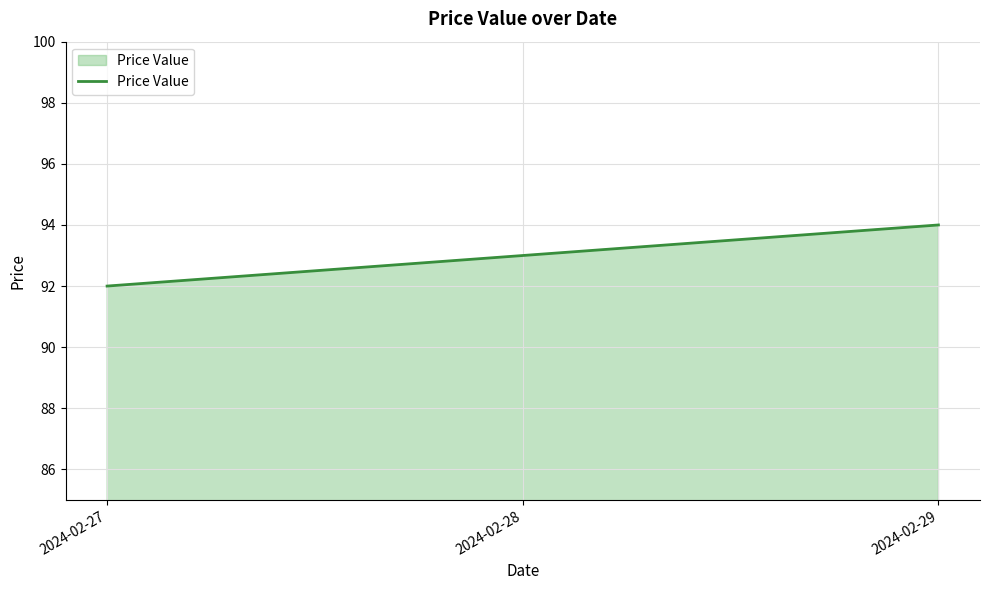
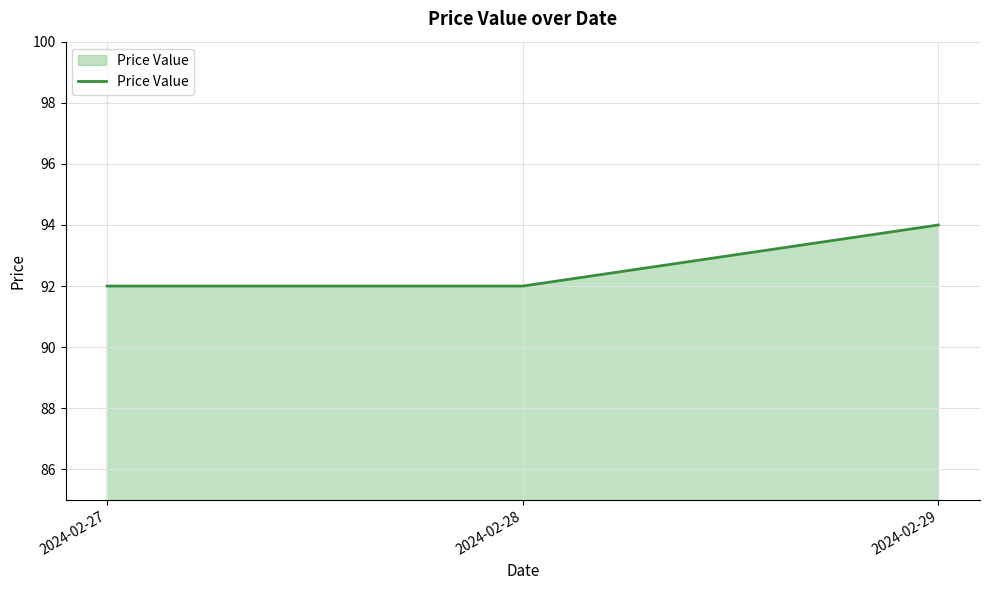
2024-02-28: 93 -> 92
